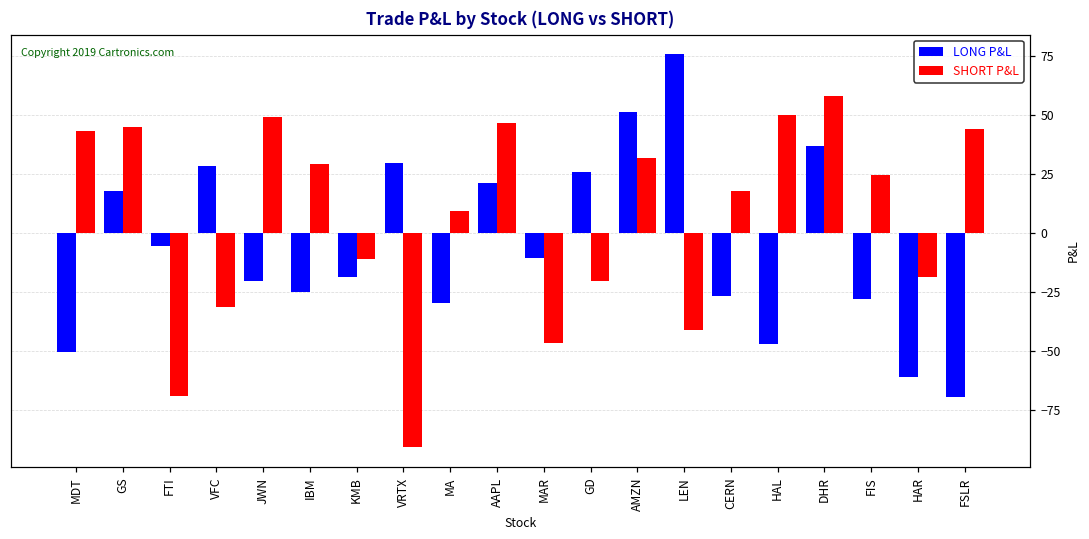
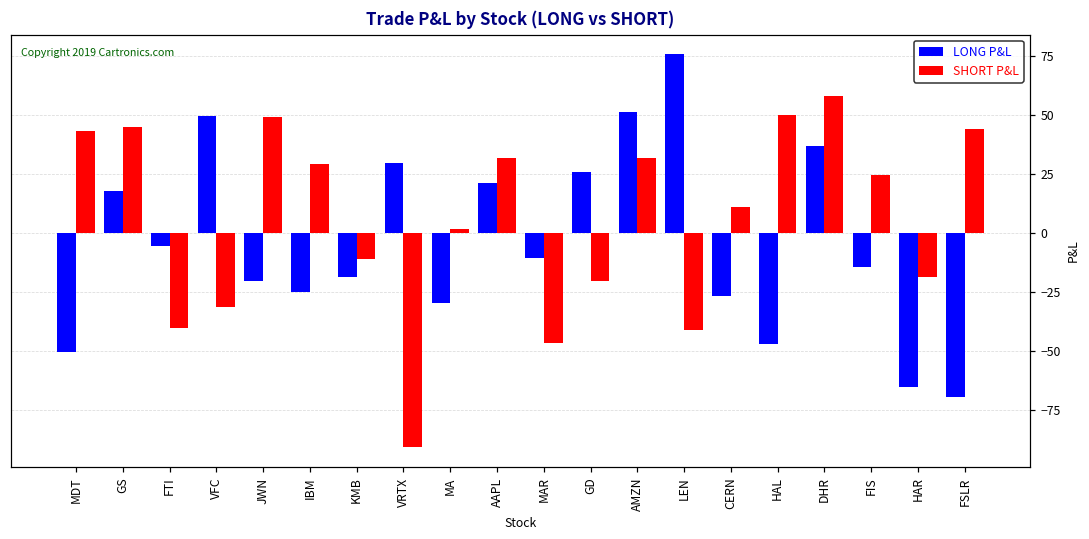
SHORT P&L, FTI: -69 -> -40
LONG P&L, VFC: 29 -> 50
SHORT P&L, MA: 10 -> 2
SHORT P&L, AAPL: 47 -> 32
SHORT P&L, CERN: 18 -> 11
LONG P&L, FIS: -28 -> -14
LONG P&L, HAR: -61 -> -65
